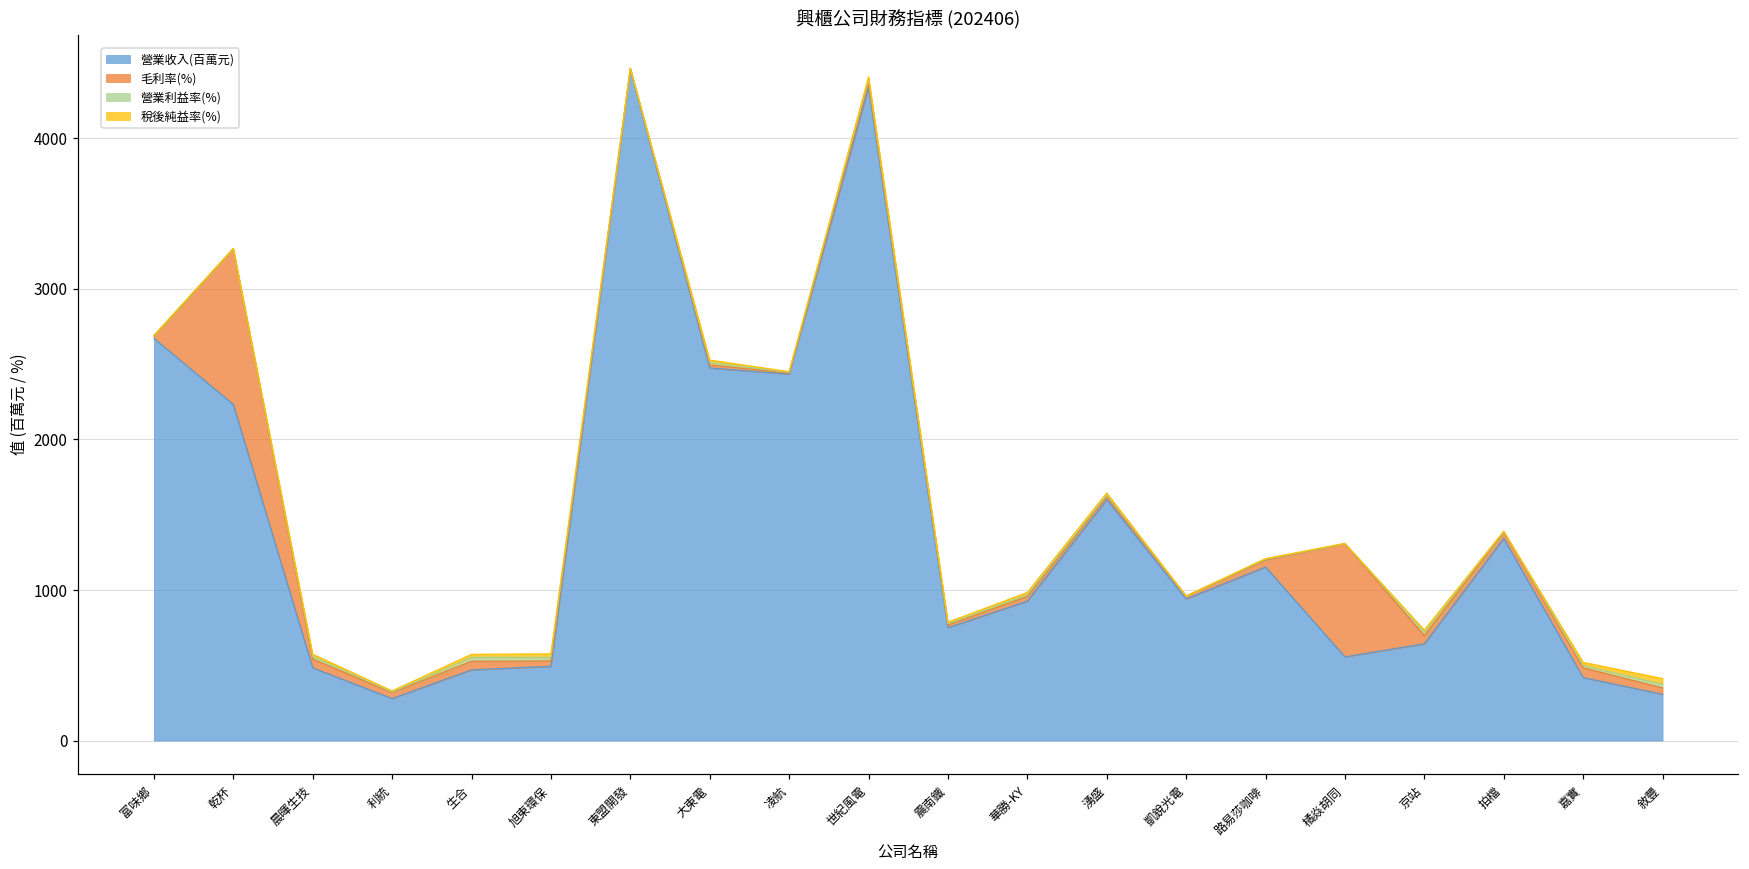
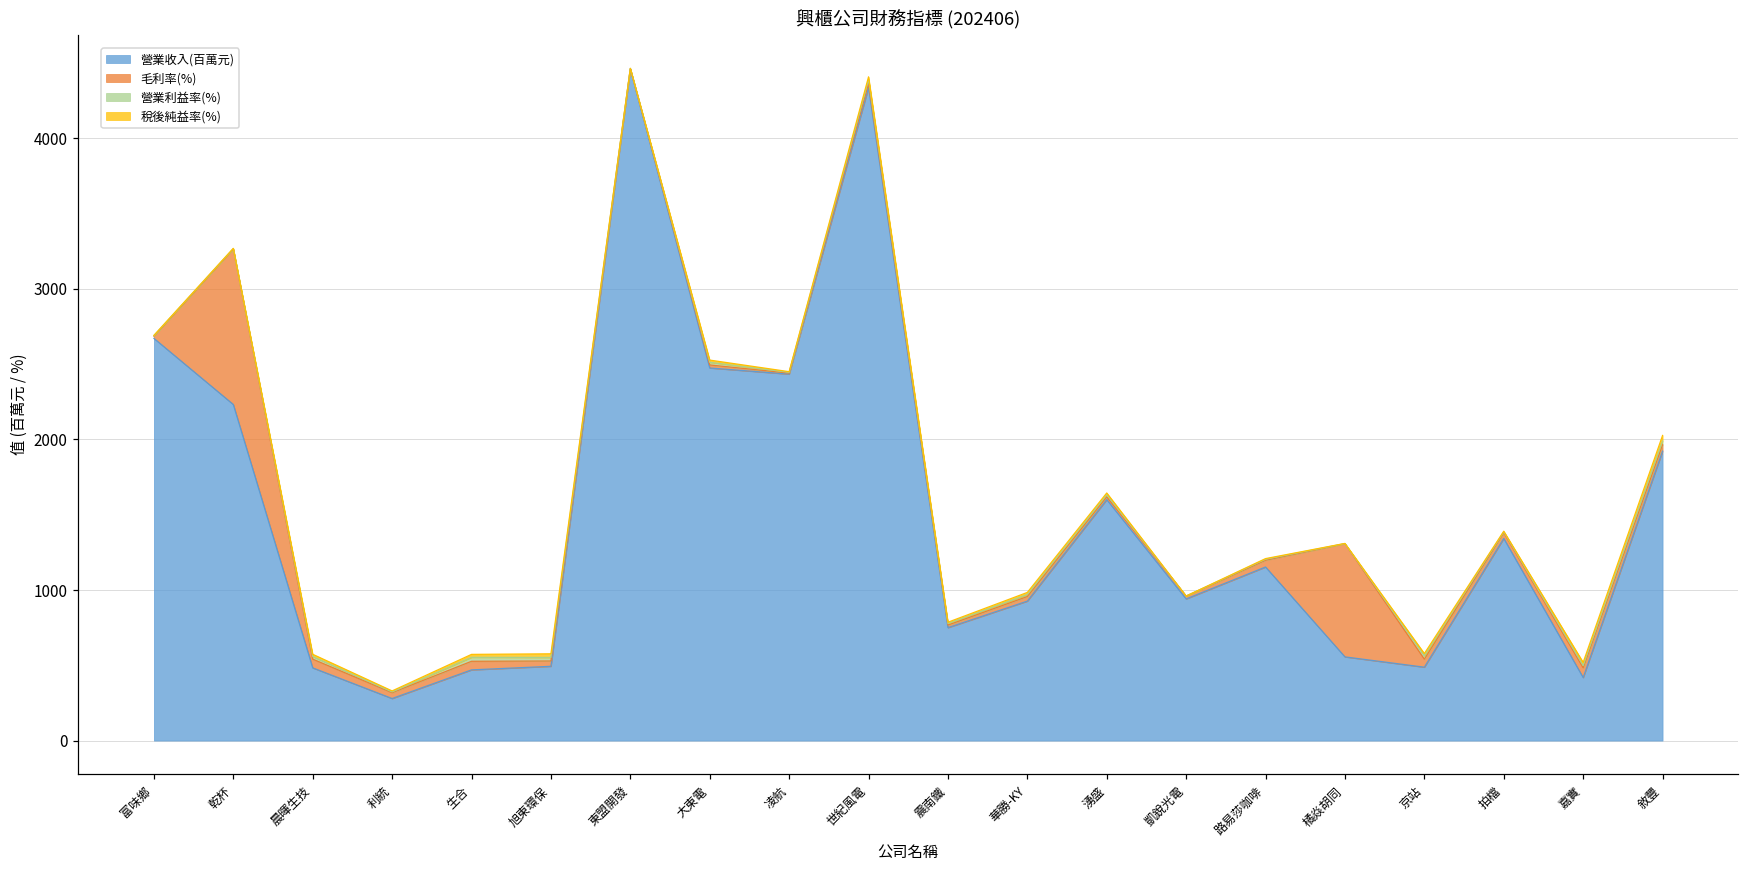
營業收入(百萬元), 京站: 640 -> 490
營業收入(百萬元), 敘豐: 310 -> 1920
